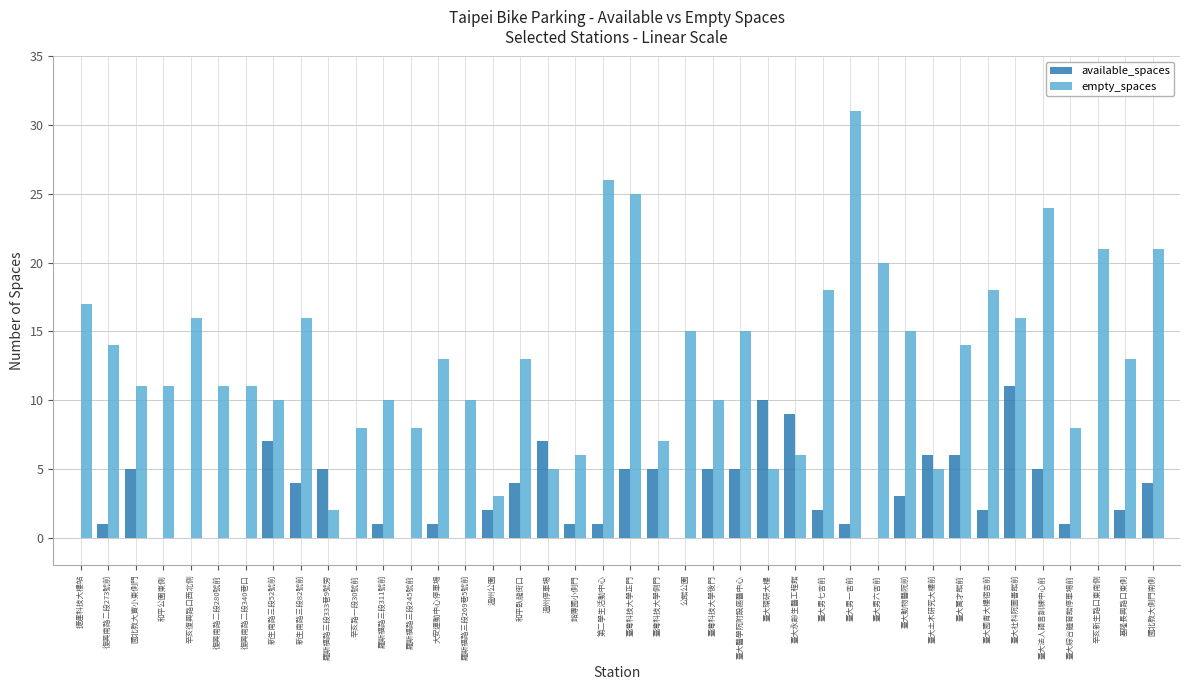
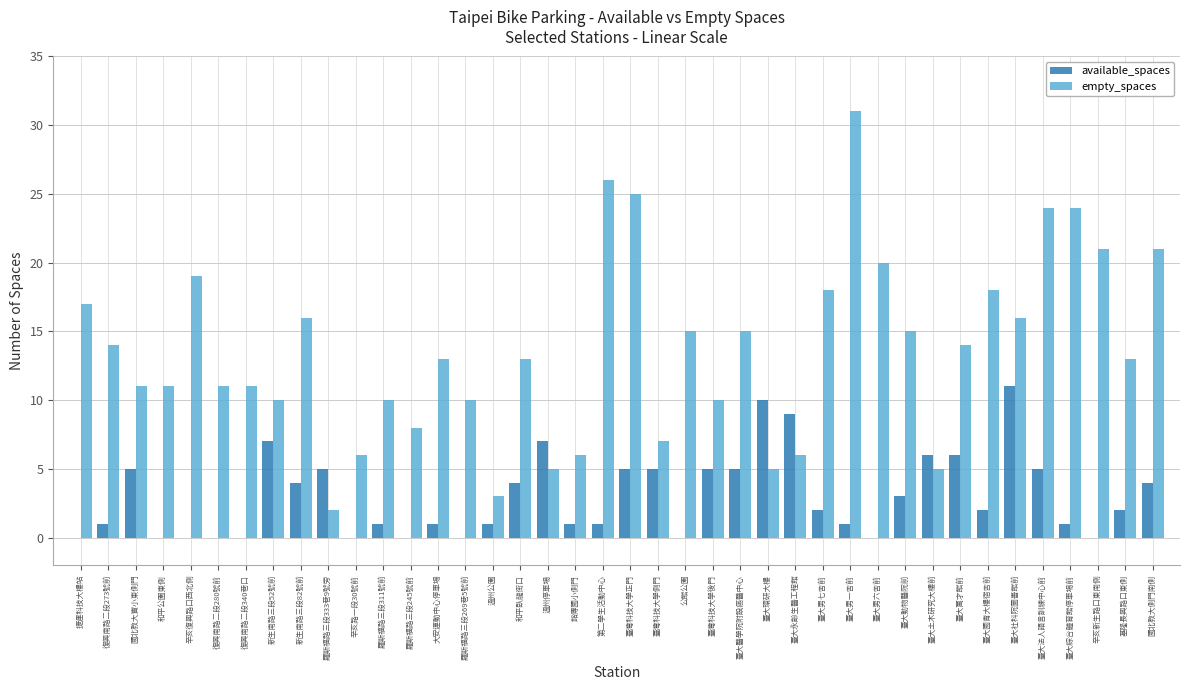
empty_spaces, 辛亥復興路口西北側: 16 -> 19
empty_spaces, 辛亥路一段30號前: 8 -> 6
available_spaces, 溫州公園: 2 -> 1
empty_spaces, 臺大綜合體育館停車場前: 8 -> 24
